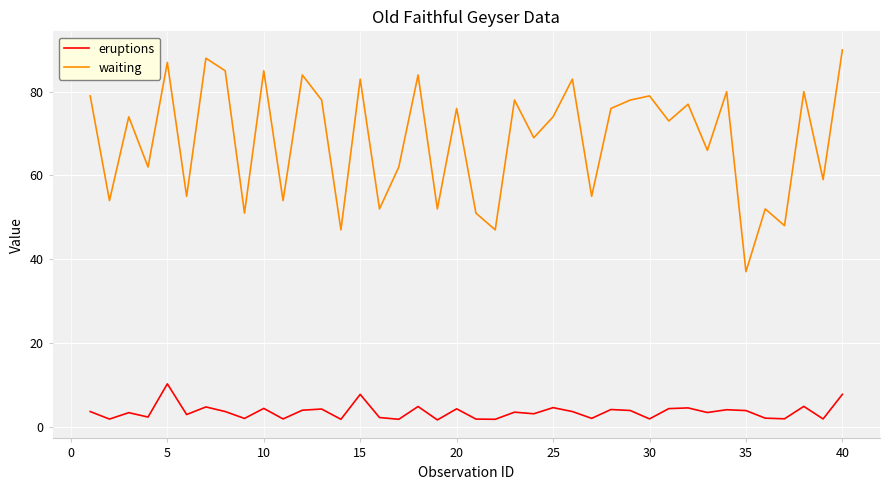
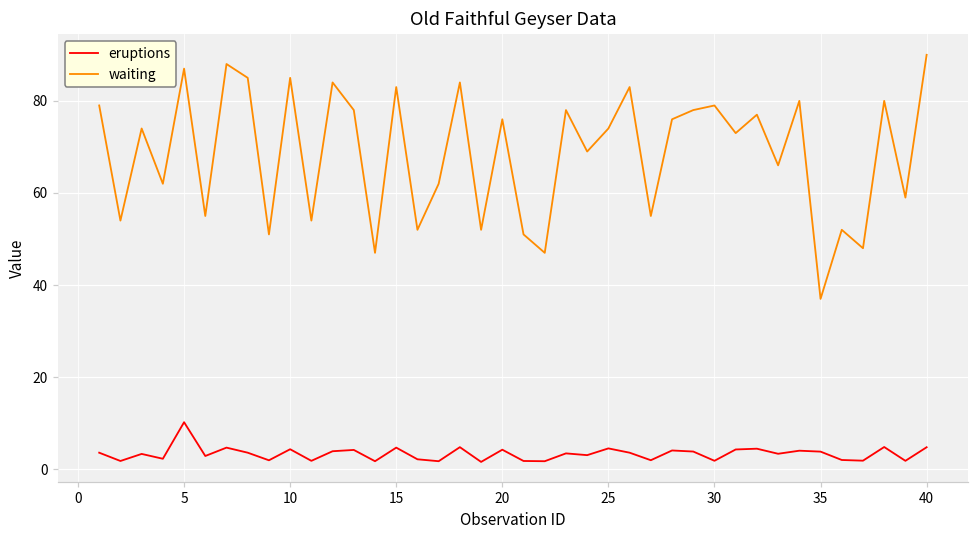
eruptions, 15: 8 -> 5
eruptions, 40: 8 -> 5
